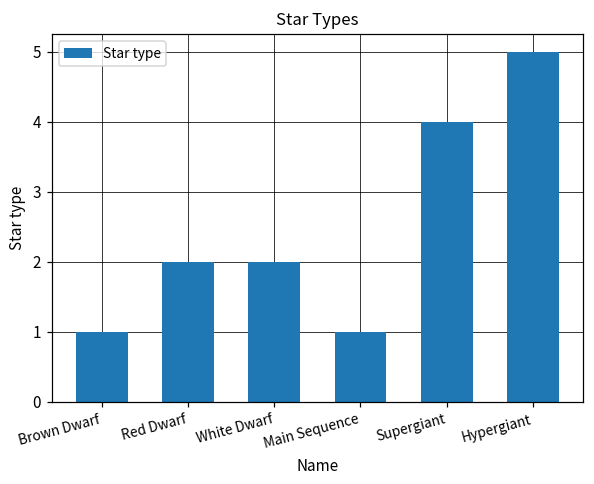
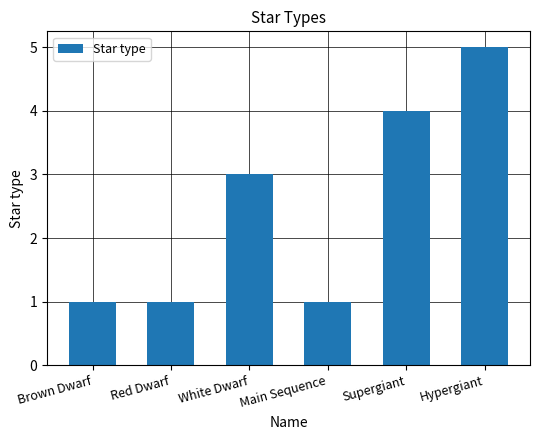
Red Dwarf: 2 -> 1
White Dwarf: 2 -> 3
